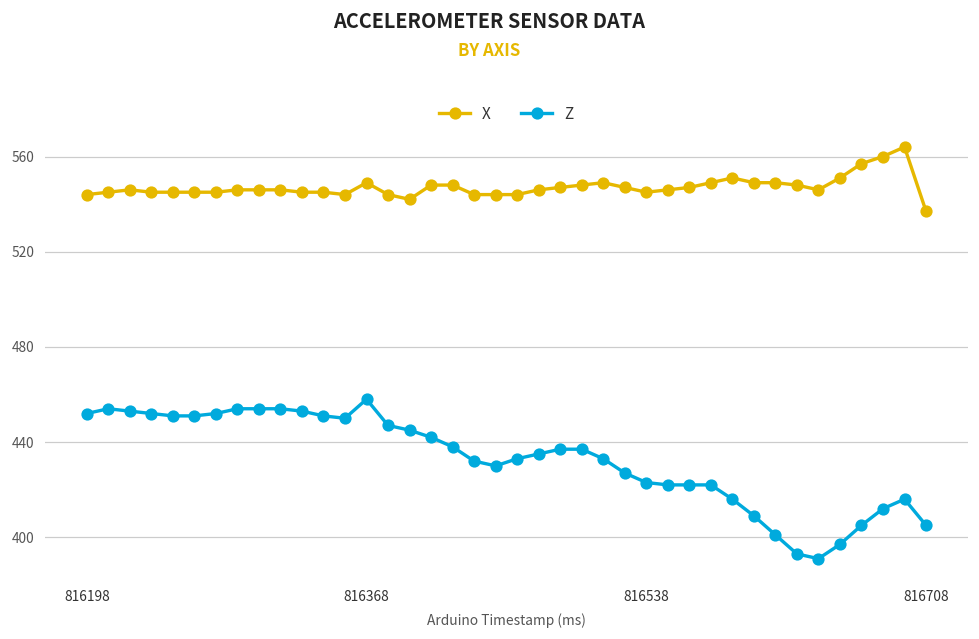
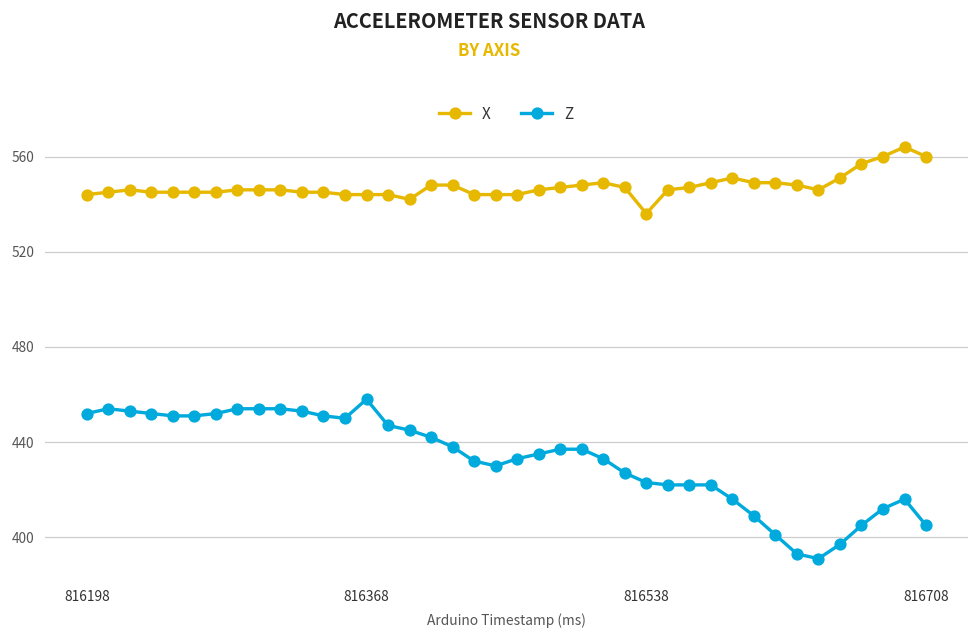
X, 816368: 549 -> 544
X, 816538: 545 -> 536
X, 816708: 537 -> 560
